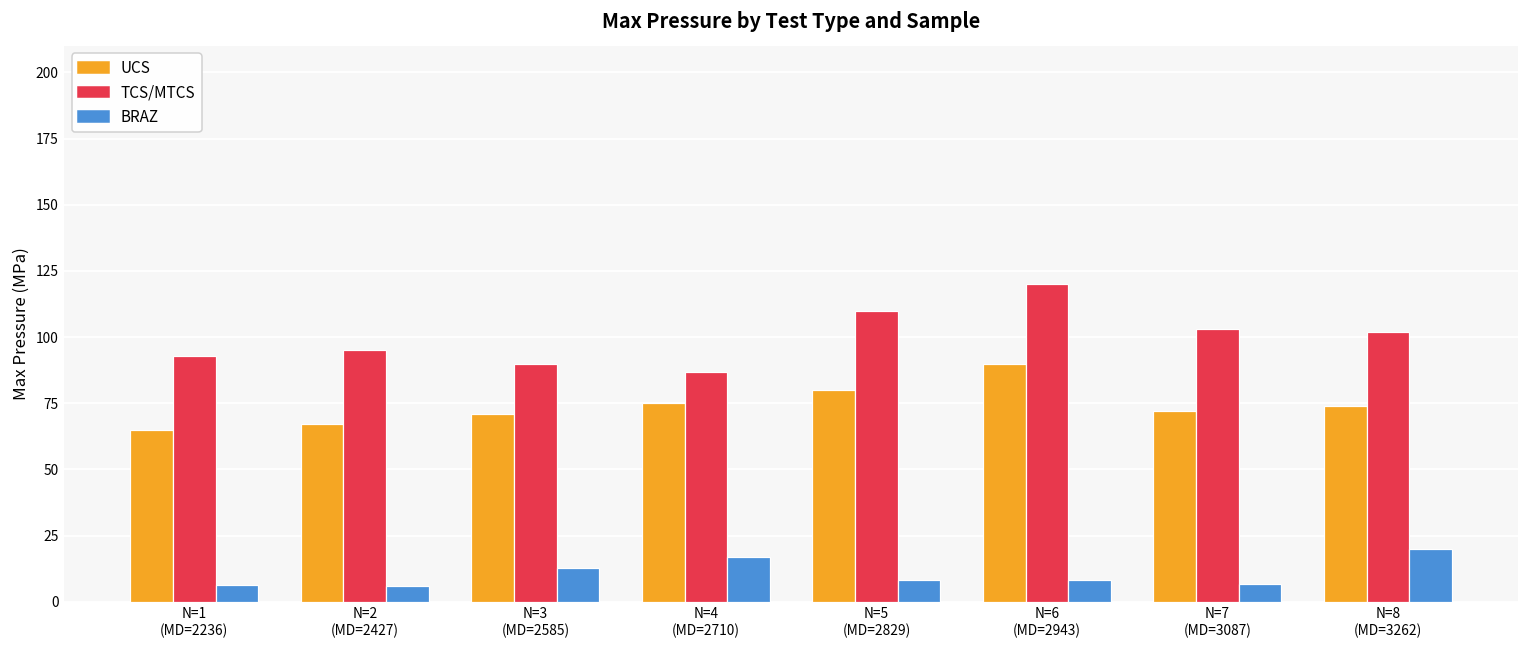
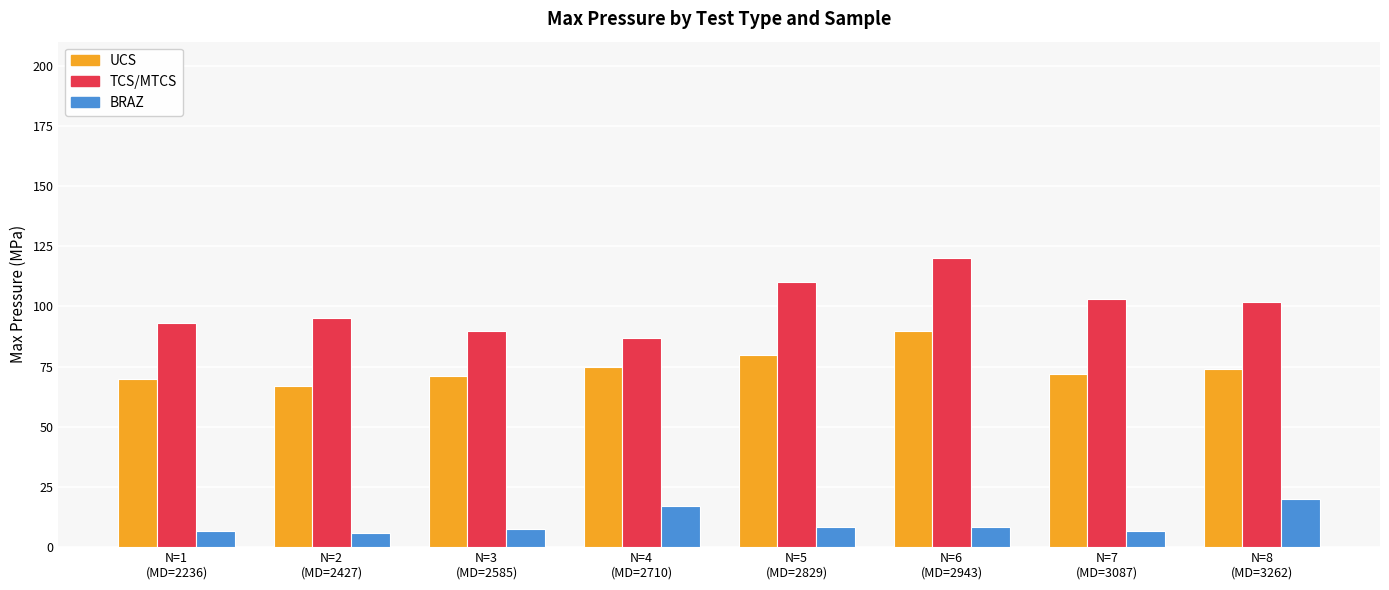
UCS, N=1 (MD=2236): 65 -> 70
BRAZ, N=3 (MD=2585): 13 -> 8
